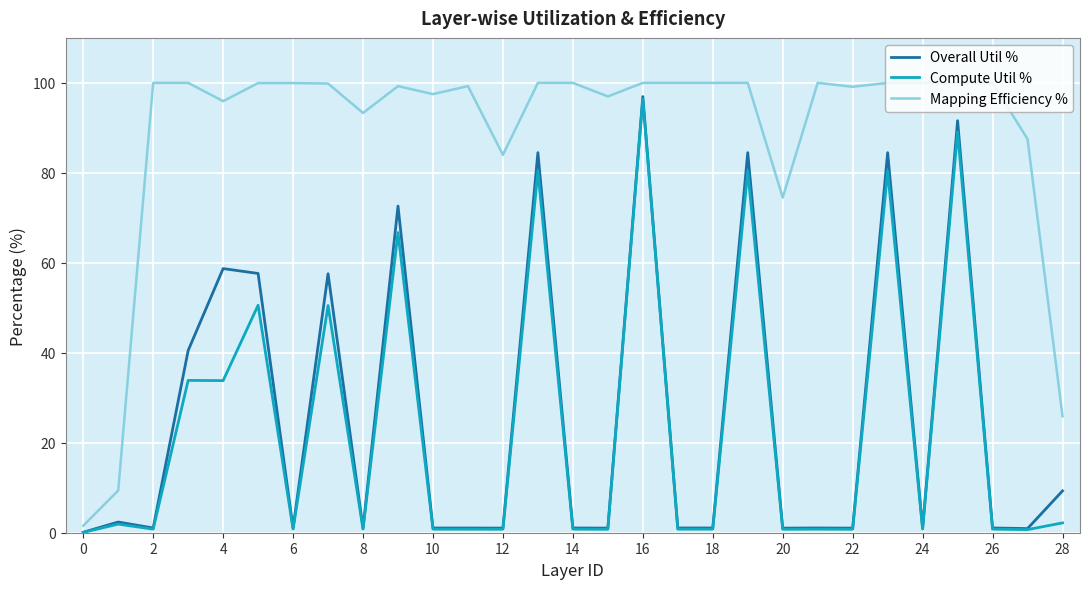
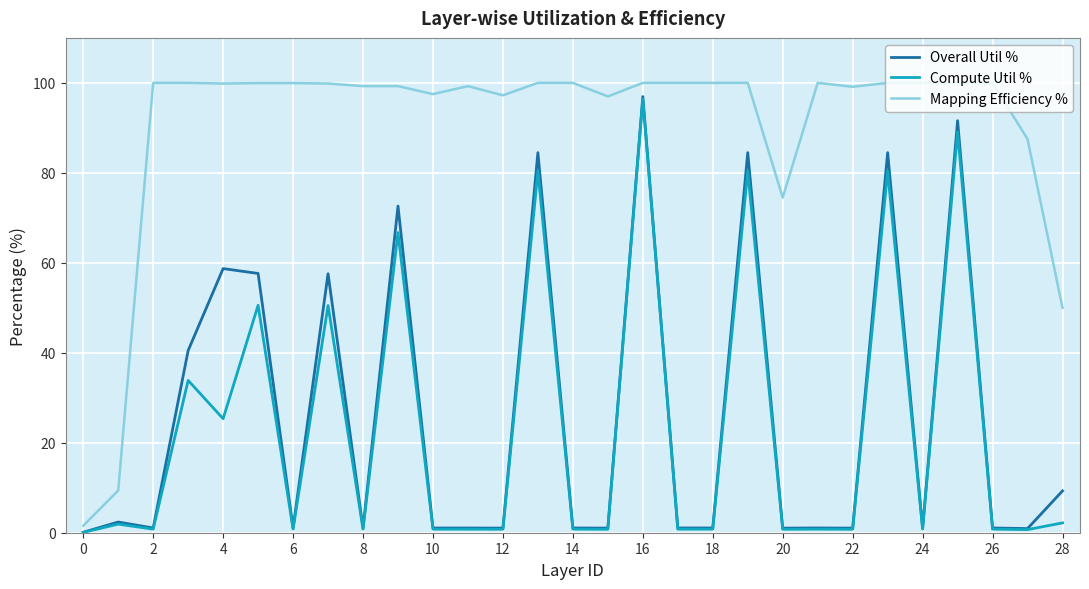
Compute Util %, 4: 34 -> 25
Mapping Efficiency %, 4: 96 -> 100
Mapping Efficiency %, 8: 93 -> 99
Mapping Efficiency %, 12: 84 -> 97
Mapping Efficiency %, 28: 26 -> 50
